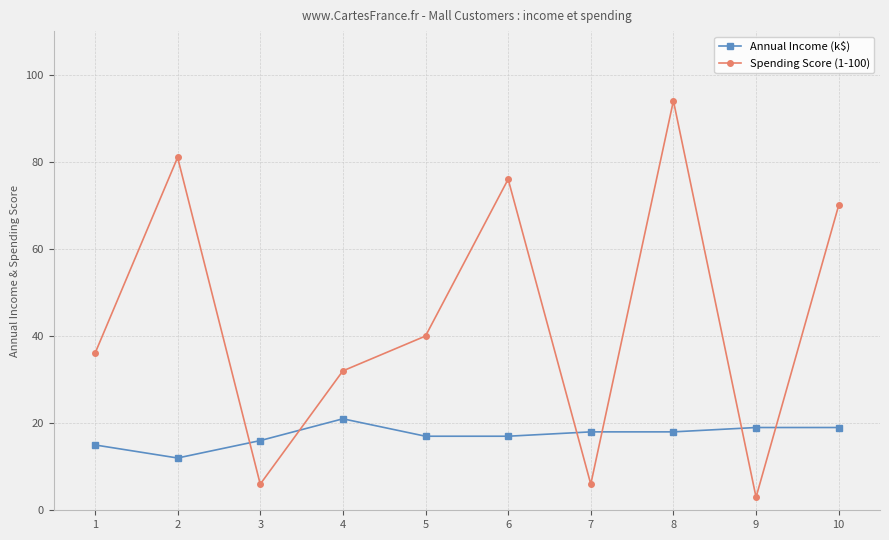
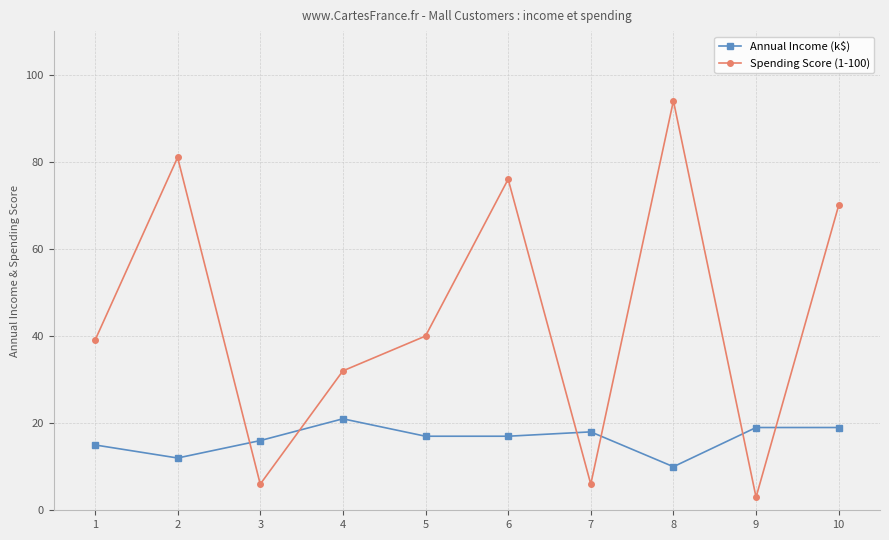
Spending Score (1-100), 1: 36 -> 39
Annual Income (k$), 8: 18 -> 10
